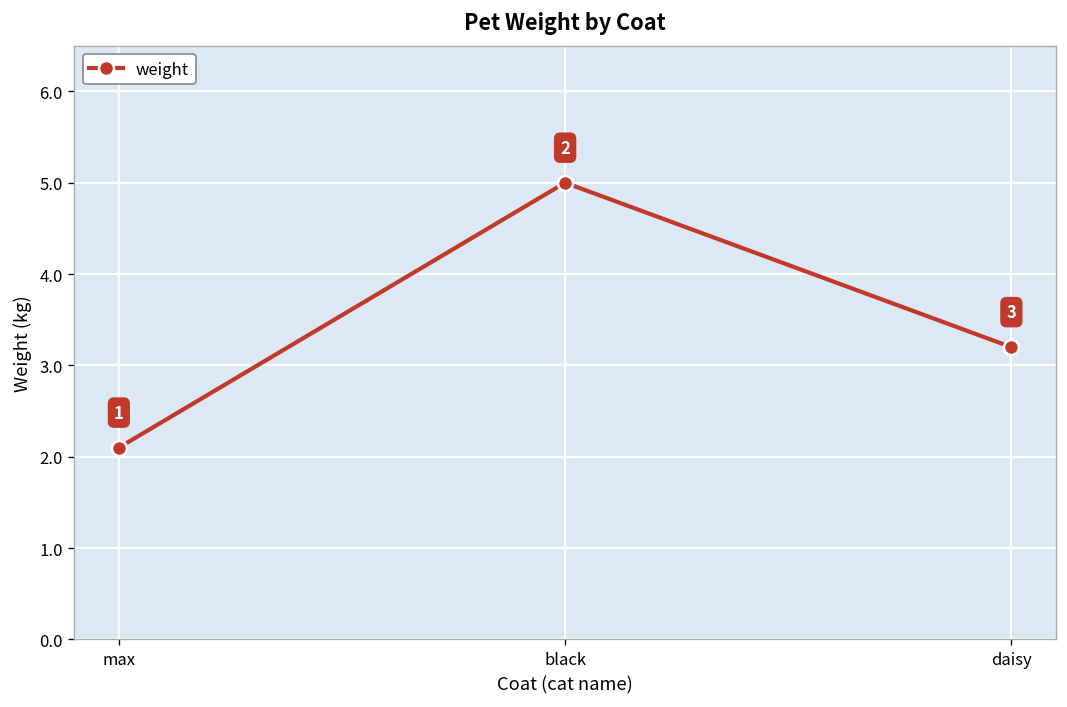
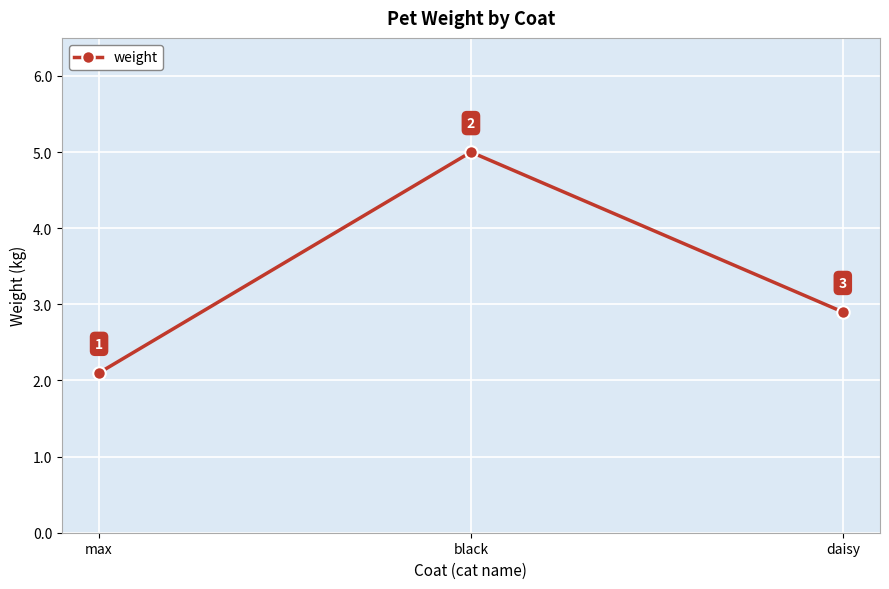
daisy: 3.2 -> 2.9
